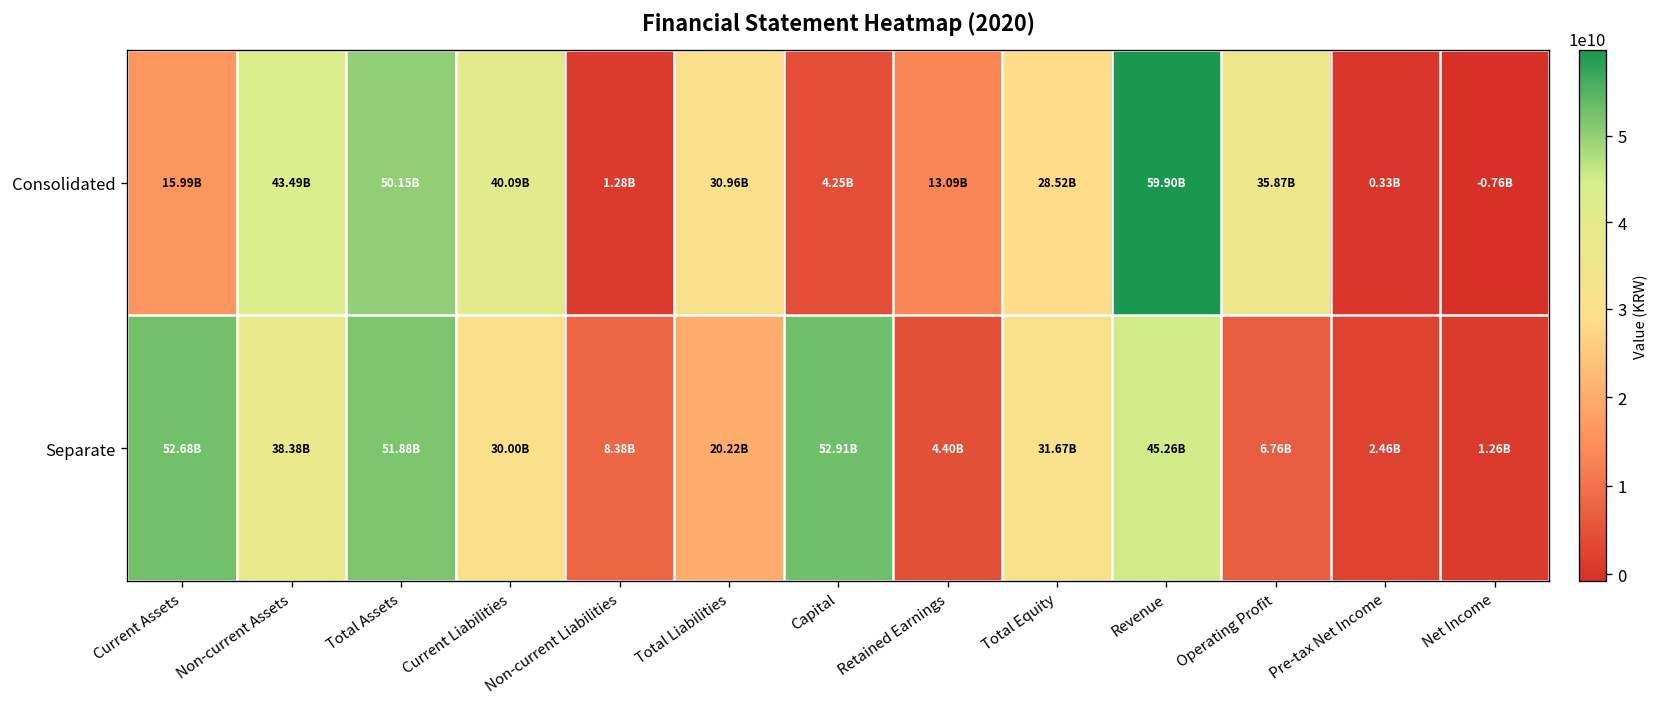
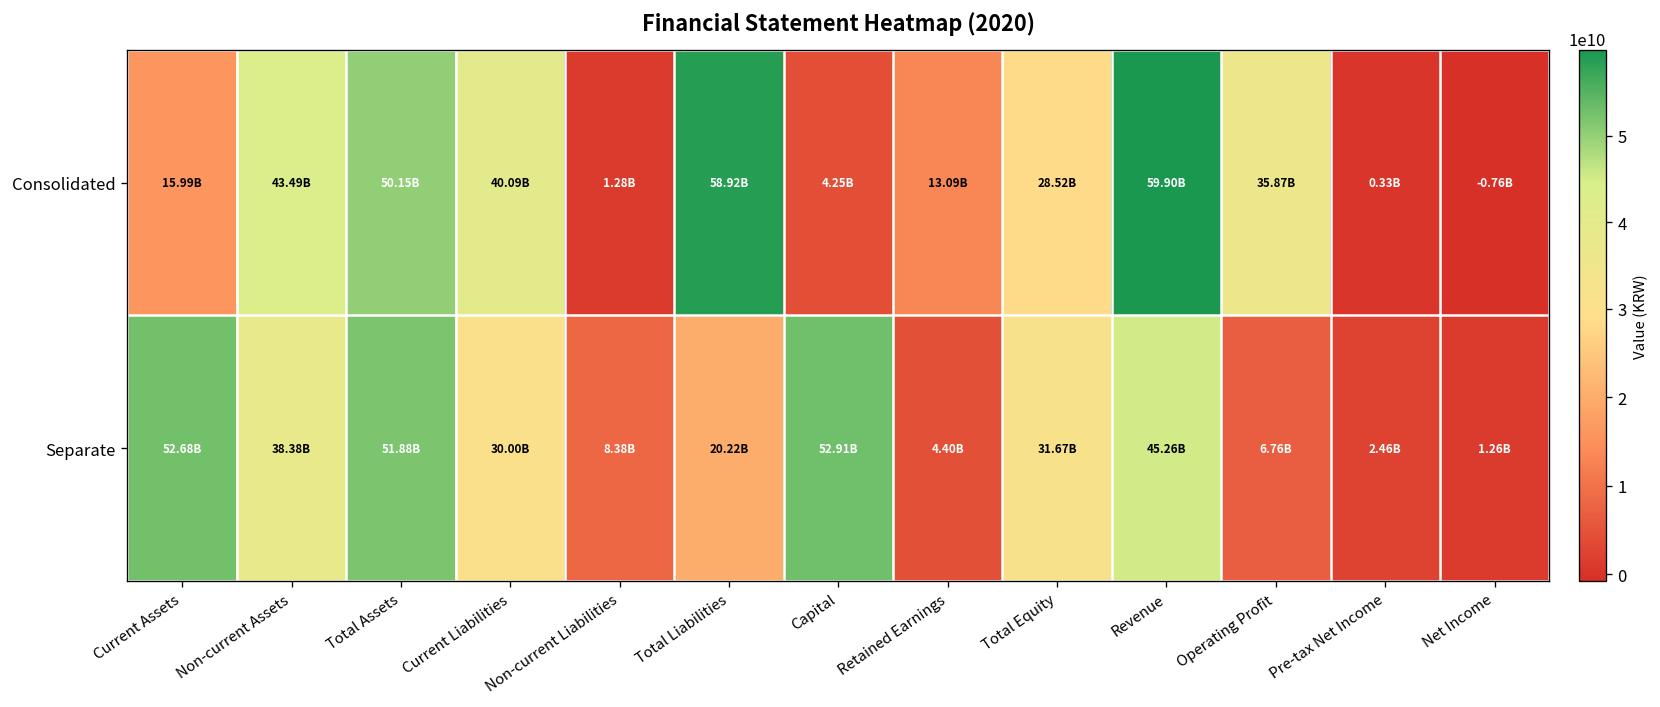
Consolidated, Total Liabilities: 30.96B -> 58.92B
